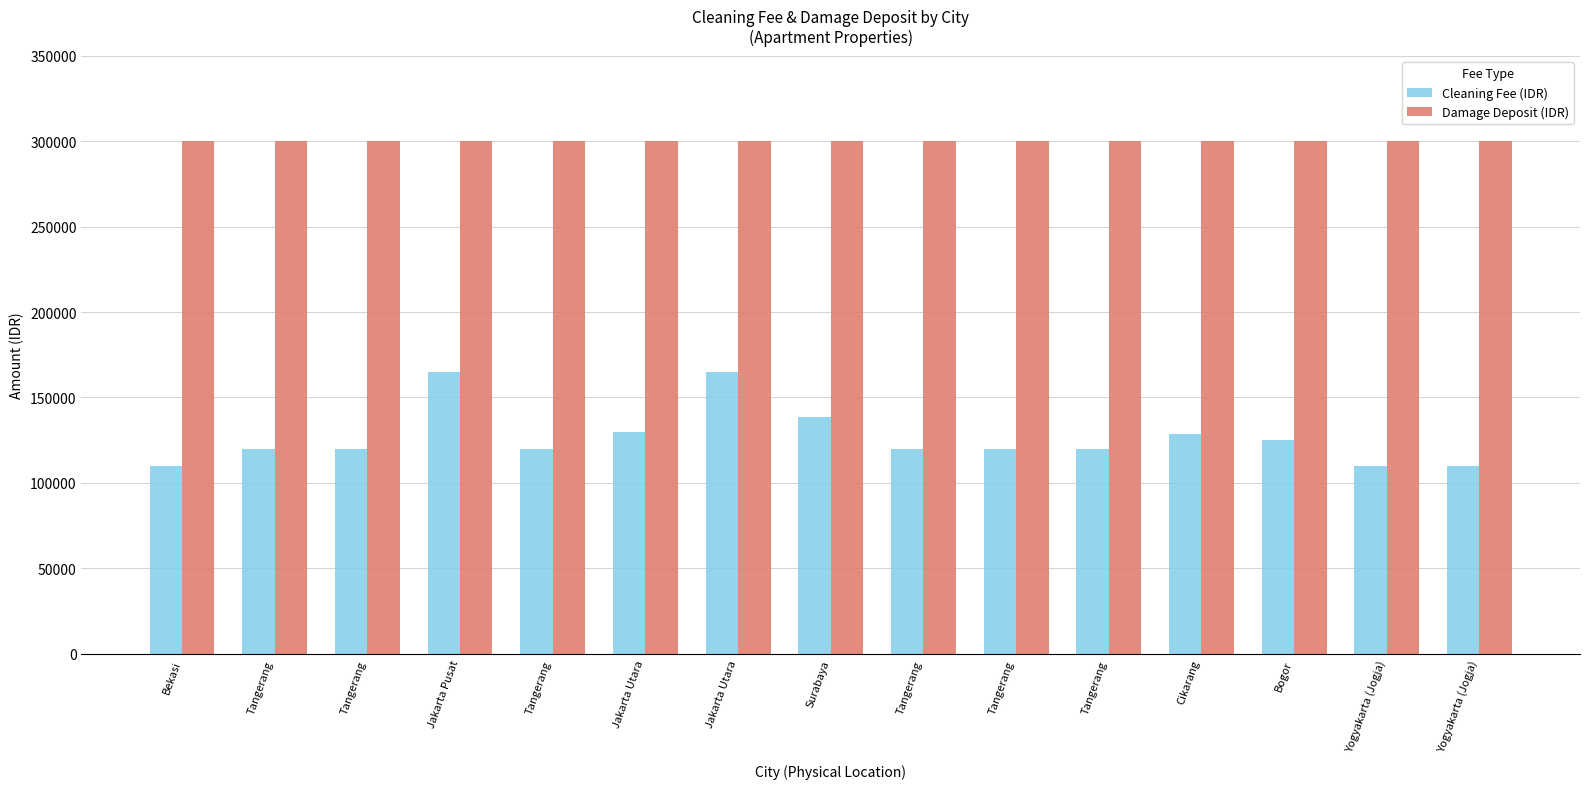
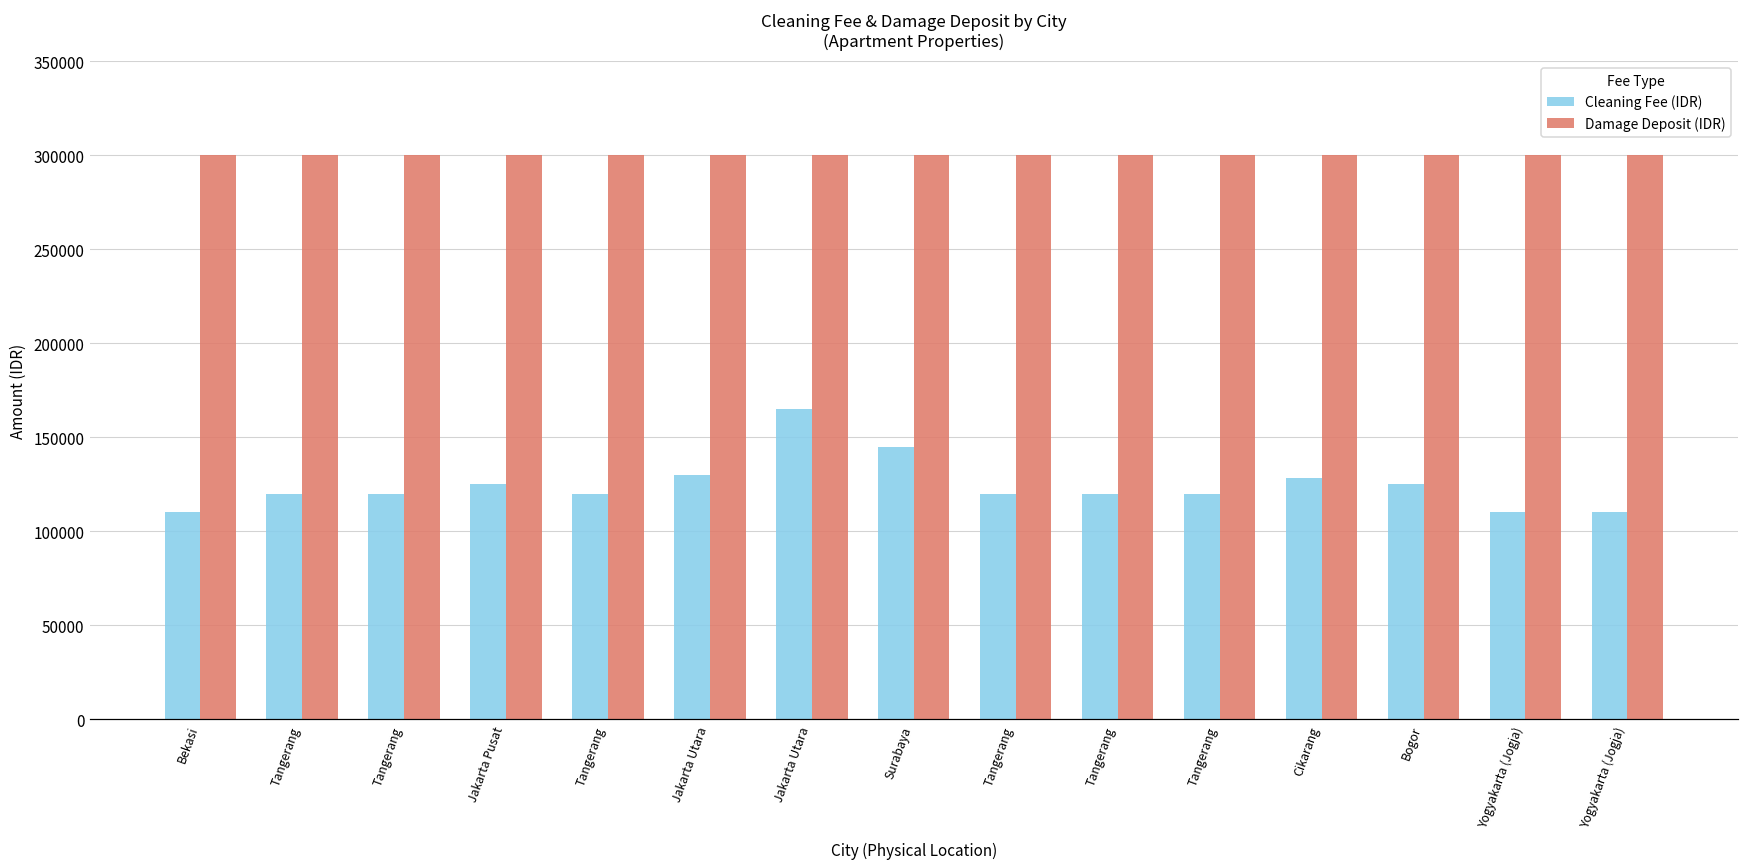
Cleaning Fee (IDR), Jakarta Pusat: 165000 -> 125000
Cleaning Fee (IDR), Surabaya: 138000 -> 145000
